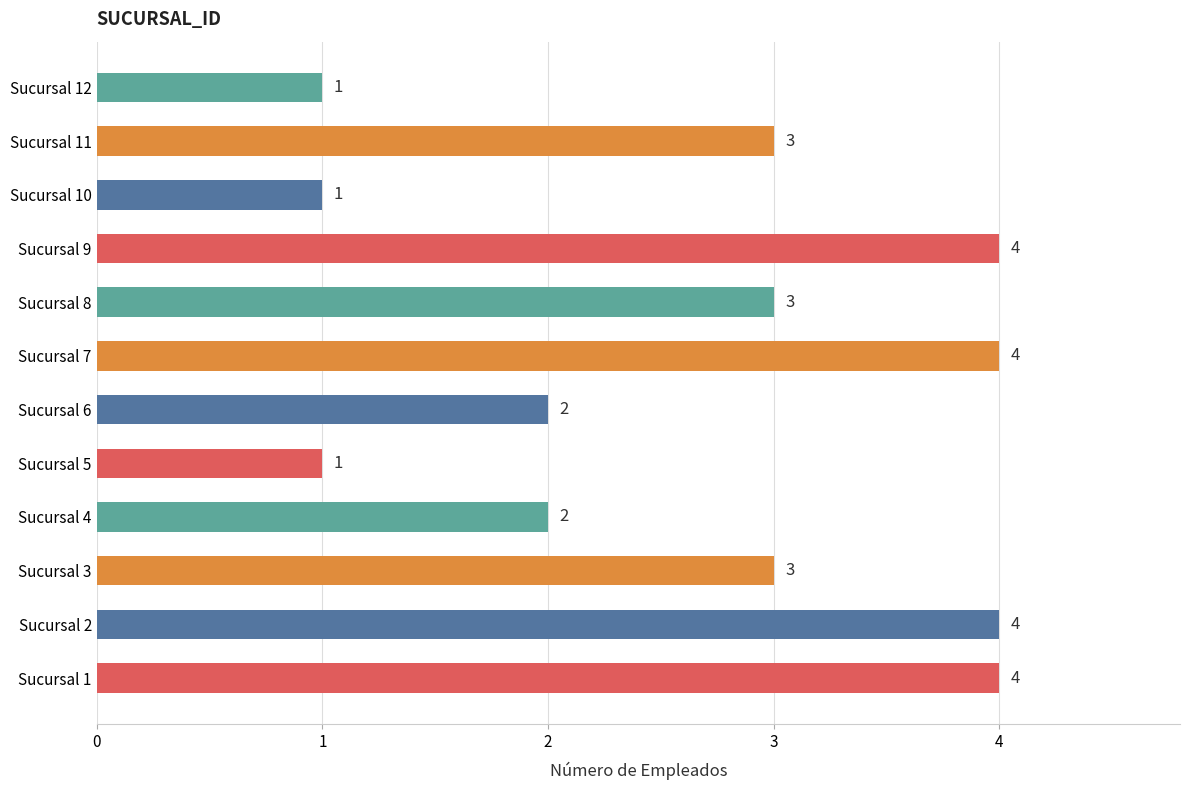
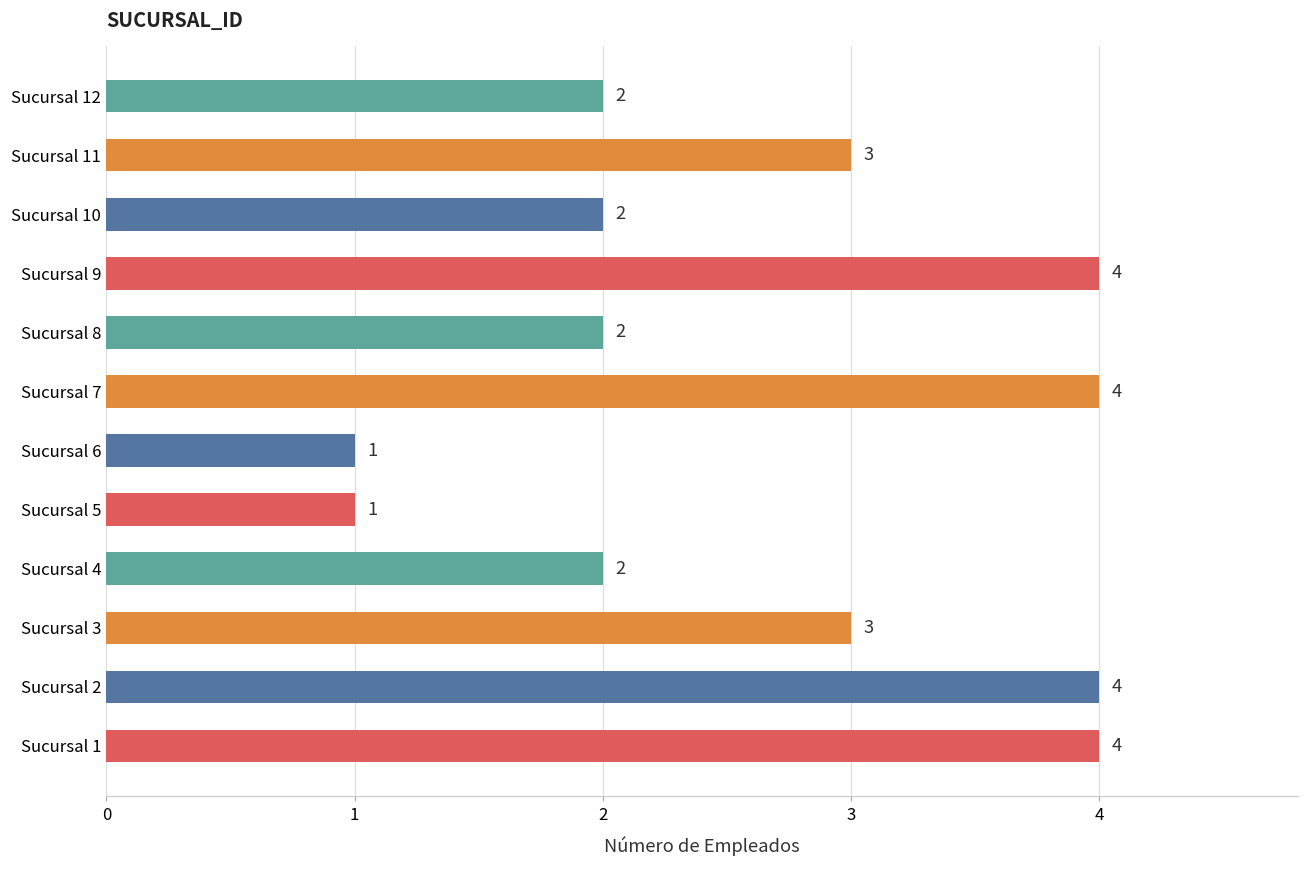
Sucursal 12: 1 -> 2
Sucursal 10: 1 -> 2
Sucursal 8: 3 -> 2
Sucursal 6: 2 -> 1
